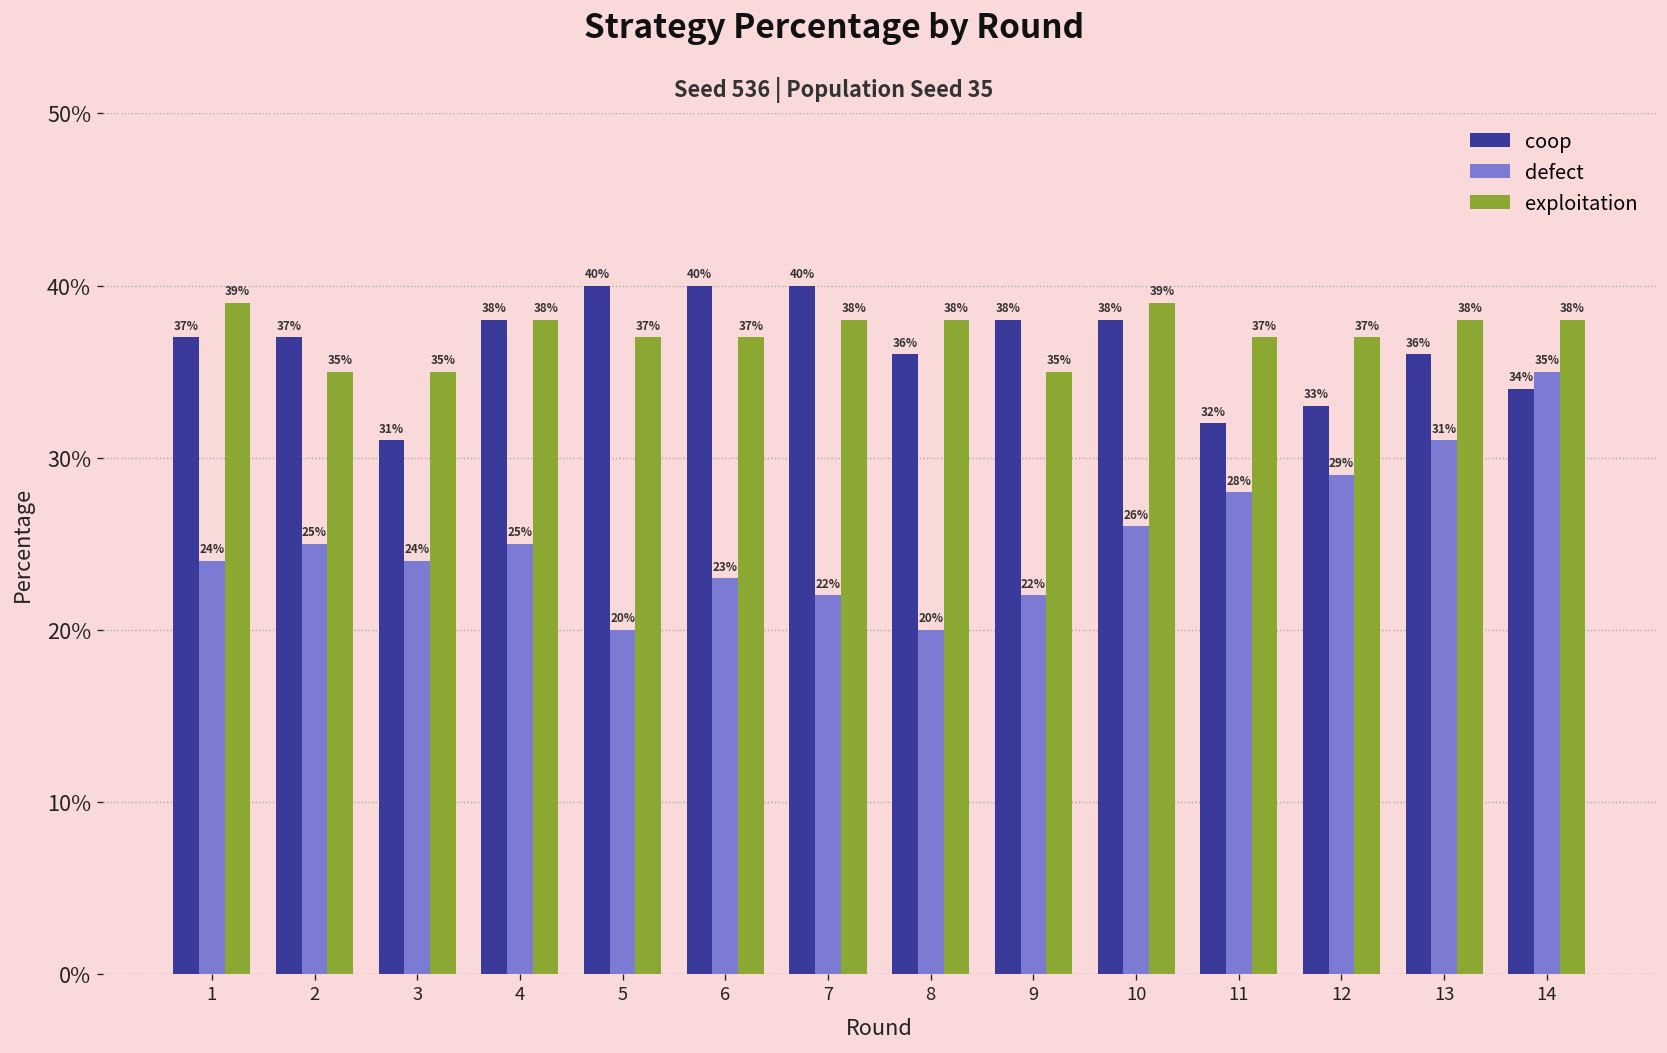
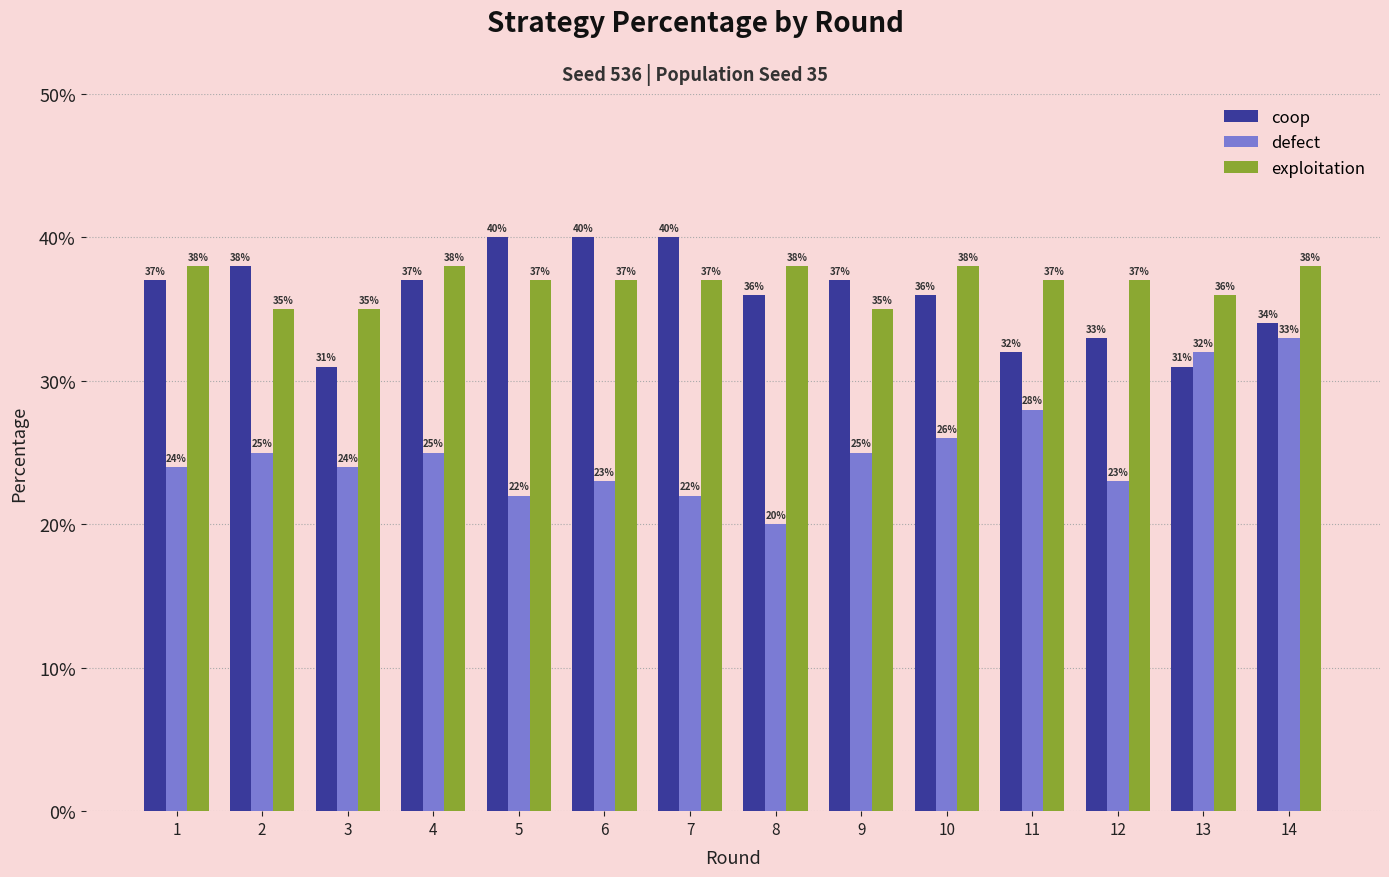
exploitation, 1: 39% -> 38%
coop, 2: 37% -> 38%
coop, 4: 38% -> 37%
defect, 5: 20% -> 22%
exploitation, 7: 38% -> 37%
coop, 9: 38% -> 37%
defect, 9: 22% -> 25%
coop, 10: 38% -> 36%
exploitation, 10: 39% -> 38%
defect, 12: 29% -> 23%
coop, 13: 36% -> 31%
defect, 13: 31% -> 32%
exploitation, 13: 38% -> 36%
defect, 14: 35% -> 33%
